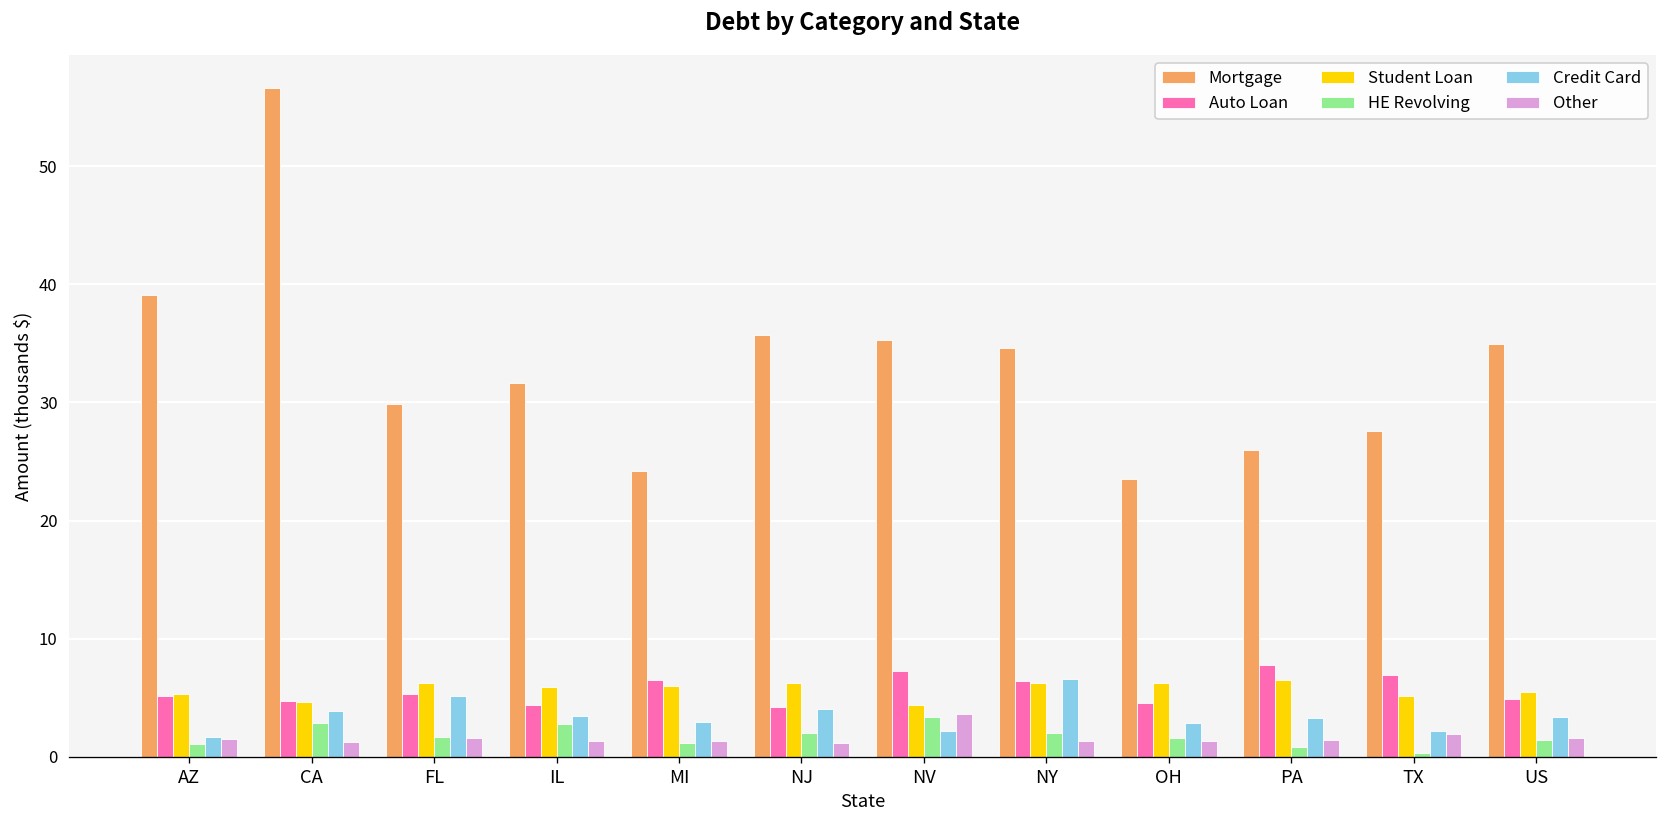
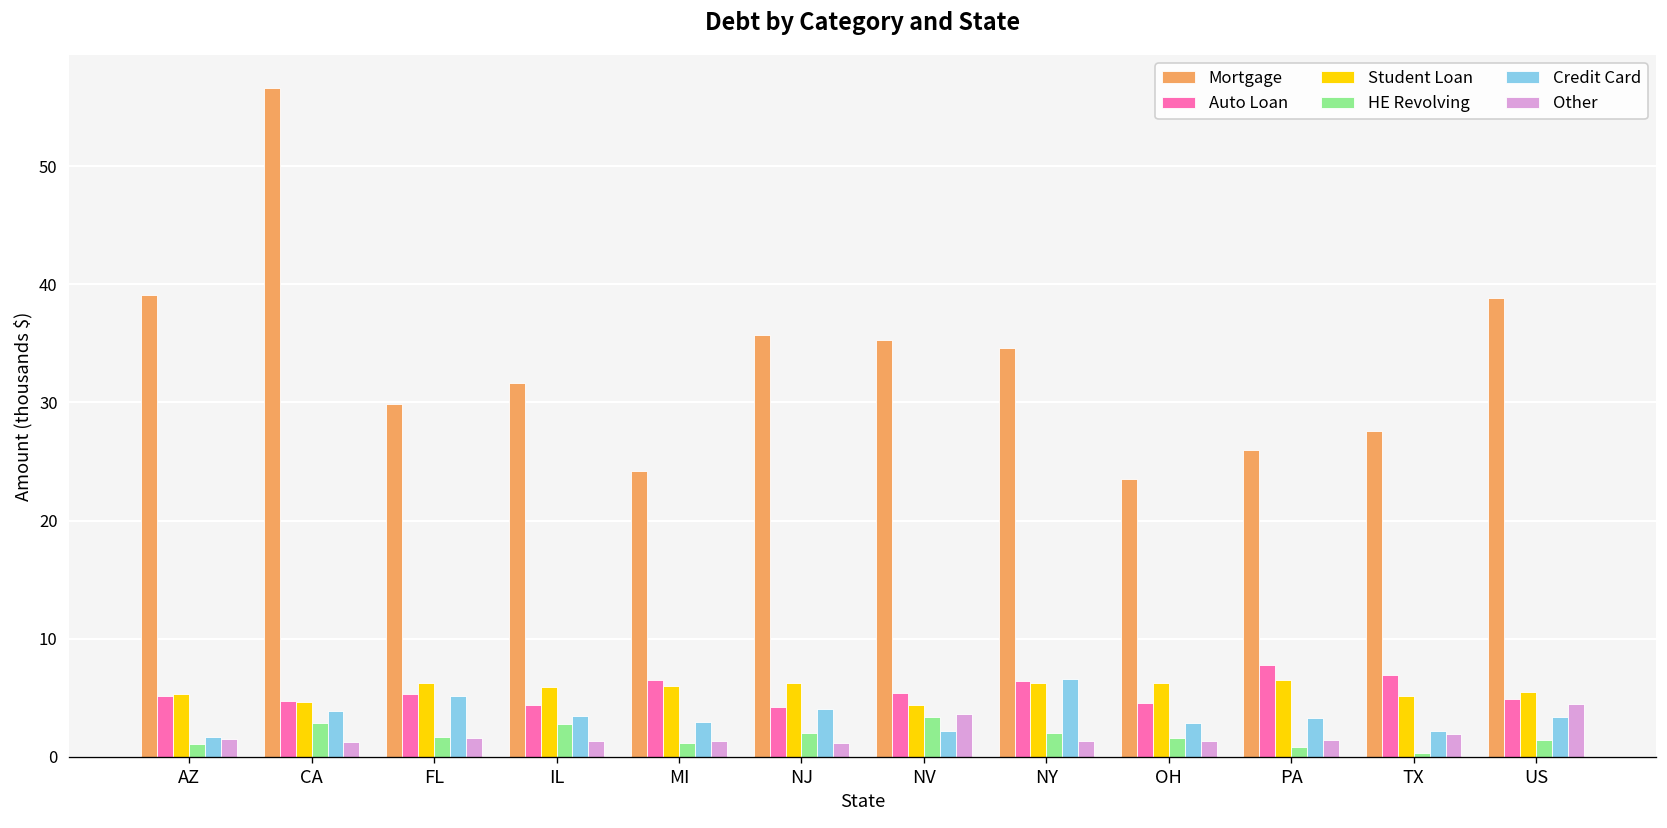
Auto Loan, NV: 7 -> 5
Mortgage, US: 35 -> 39
Other, US: 2 -> 4
